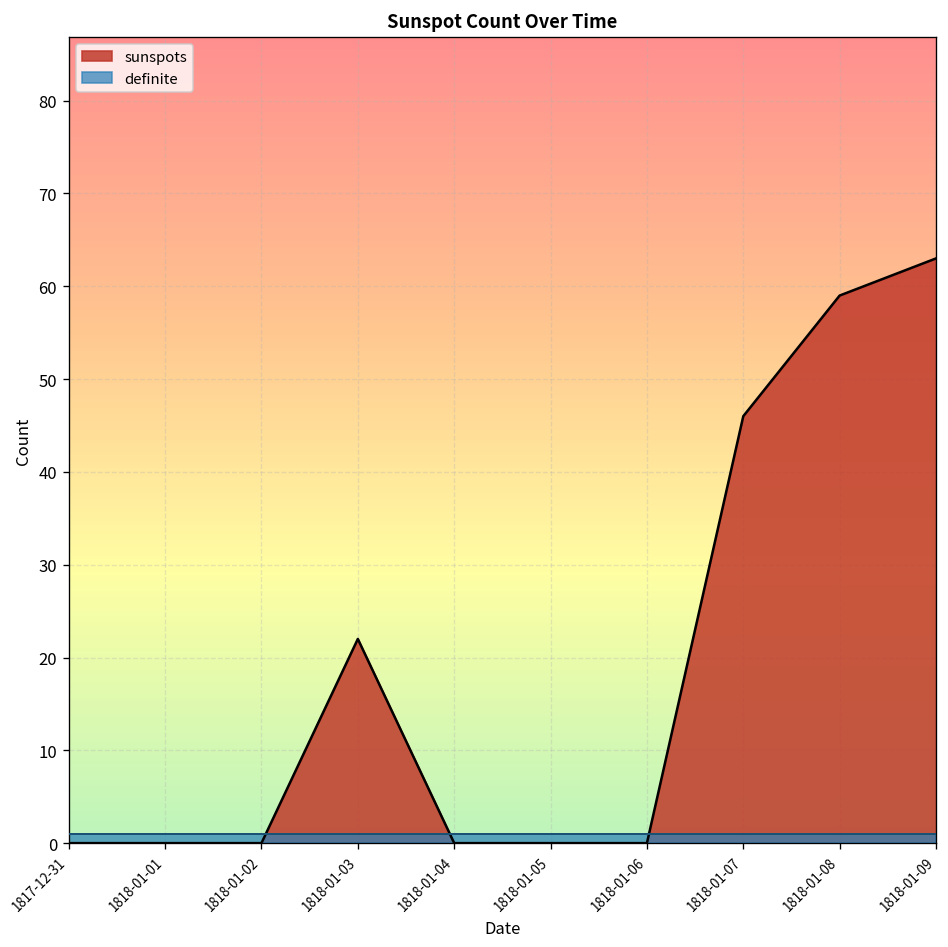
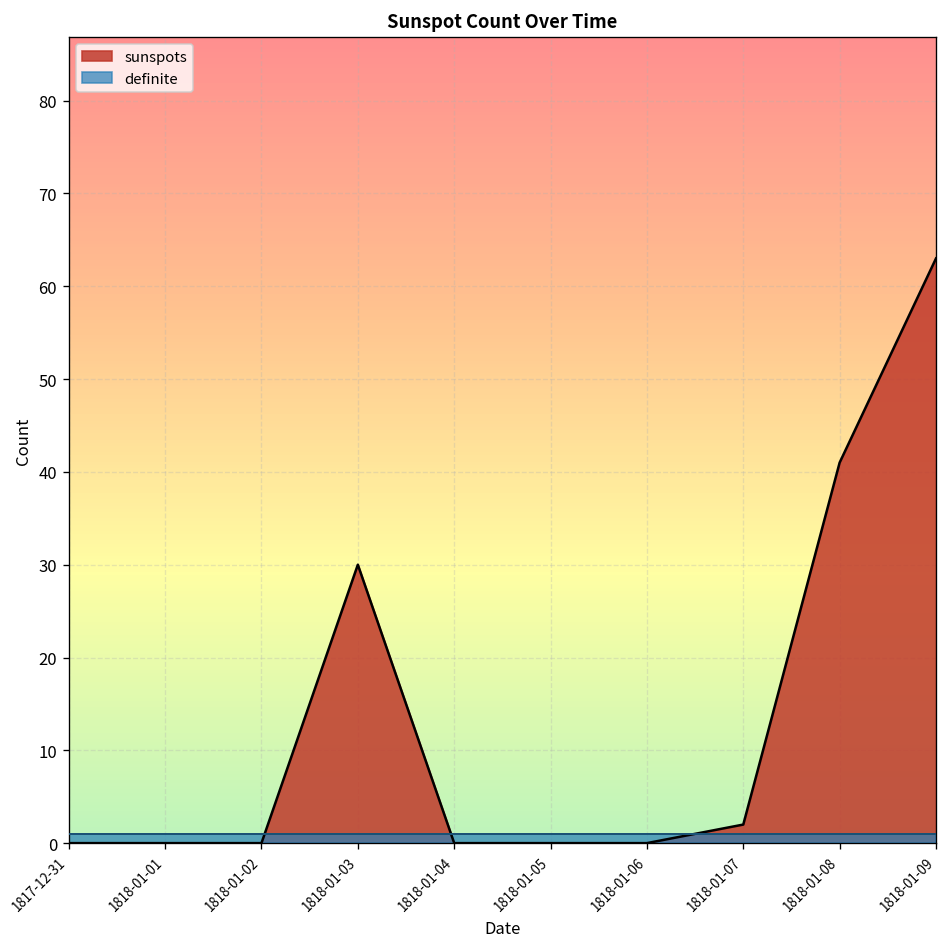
sunspots, 1818-01-03: 22 -> 30
sunspots, 1818-01-07: 46 -> 2
sunspots, 1818-01-08: 59 -> 41
